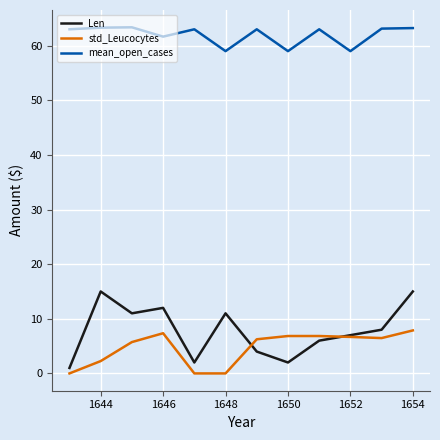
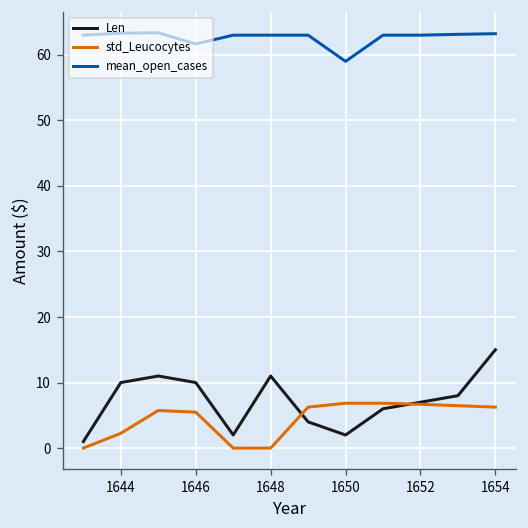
Len, 1644: 15 -> 10
Len, 1646: 12 -> 10
std_Leucocytes, 1646: 7 -> 5
mean_open_cases, 1648: 59 -> 63
mean_open_cases, 1652: 59 -> 63
std_Leucocytes, 1654: 8 -> 6
